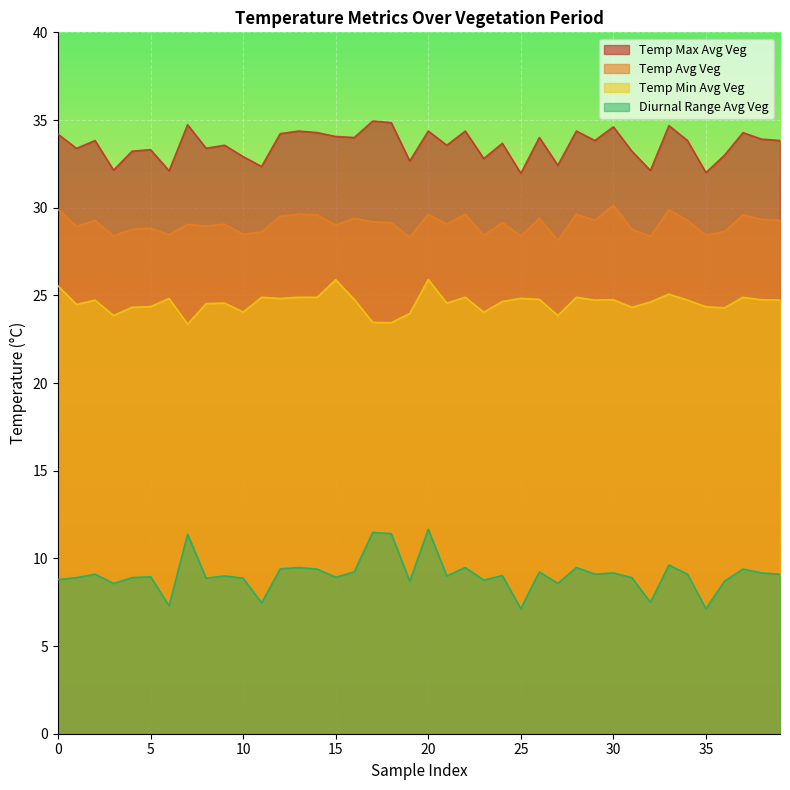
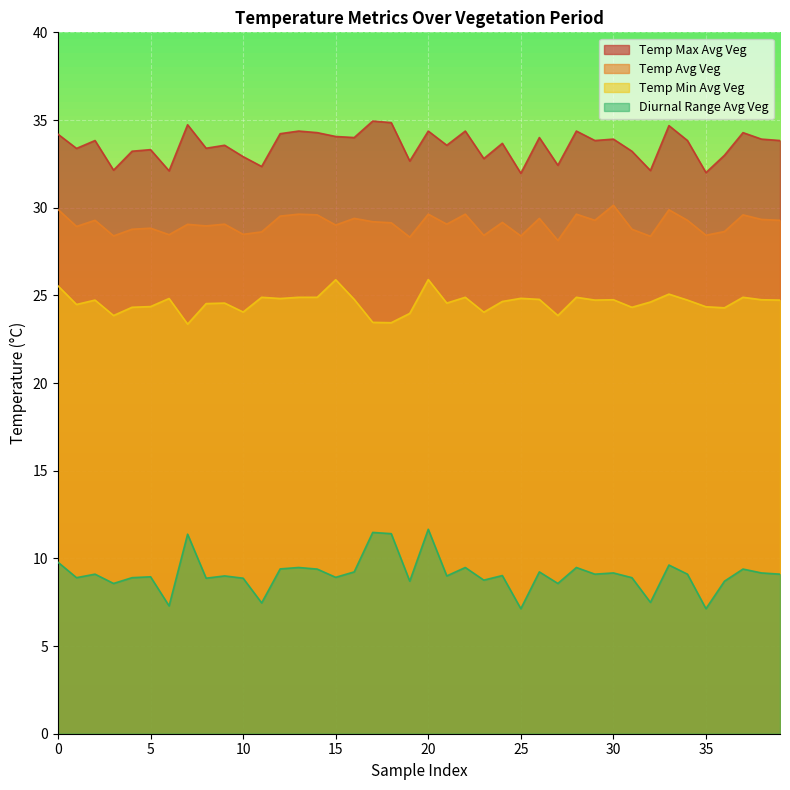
Diurnal Range Avg Veg, 0: 8.8 -> 9.8
Temp Max Avg Veg, 30: 34.6 -> 33.9
